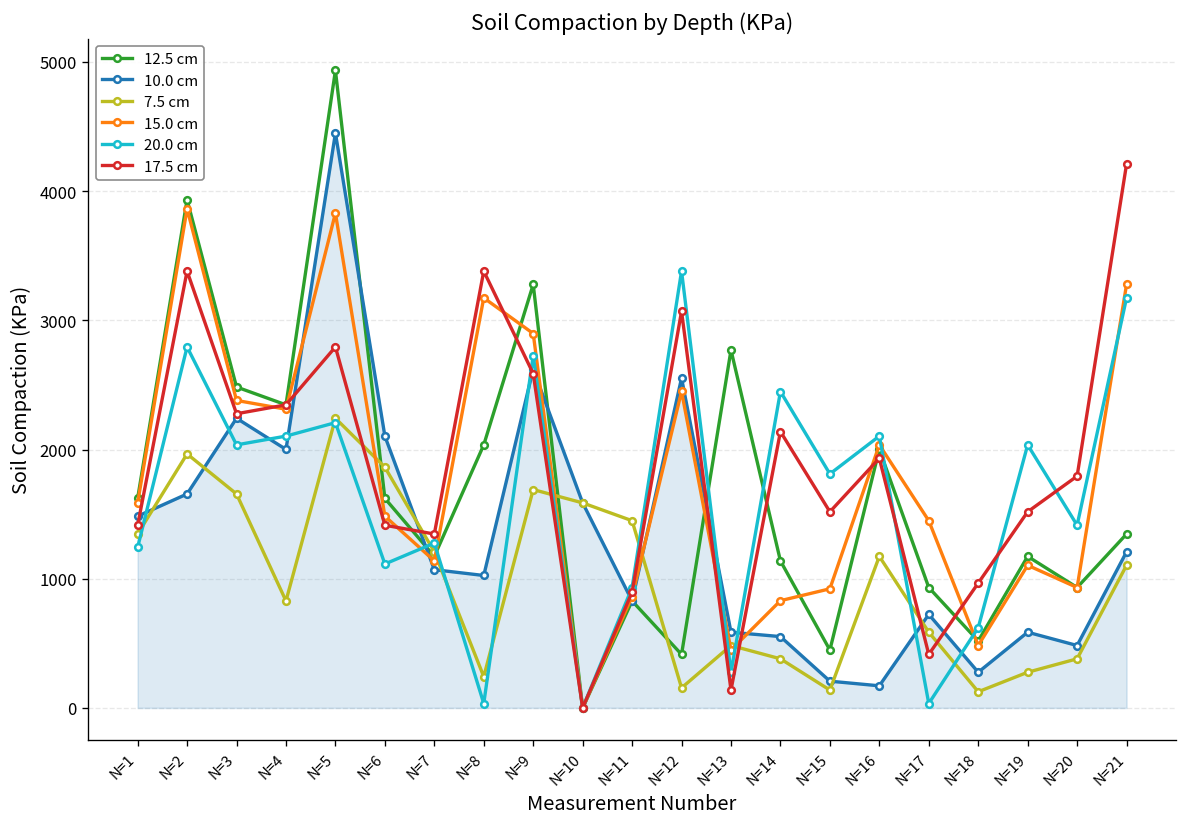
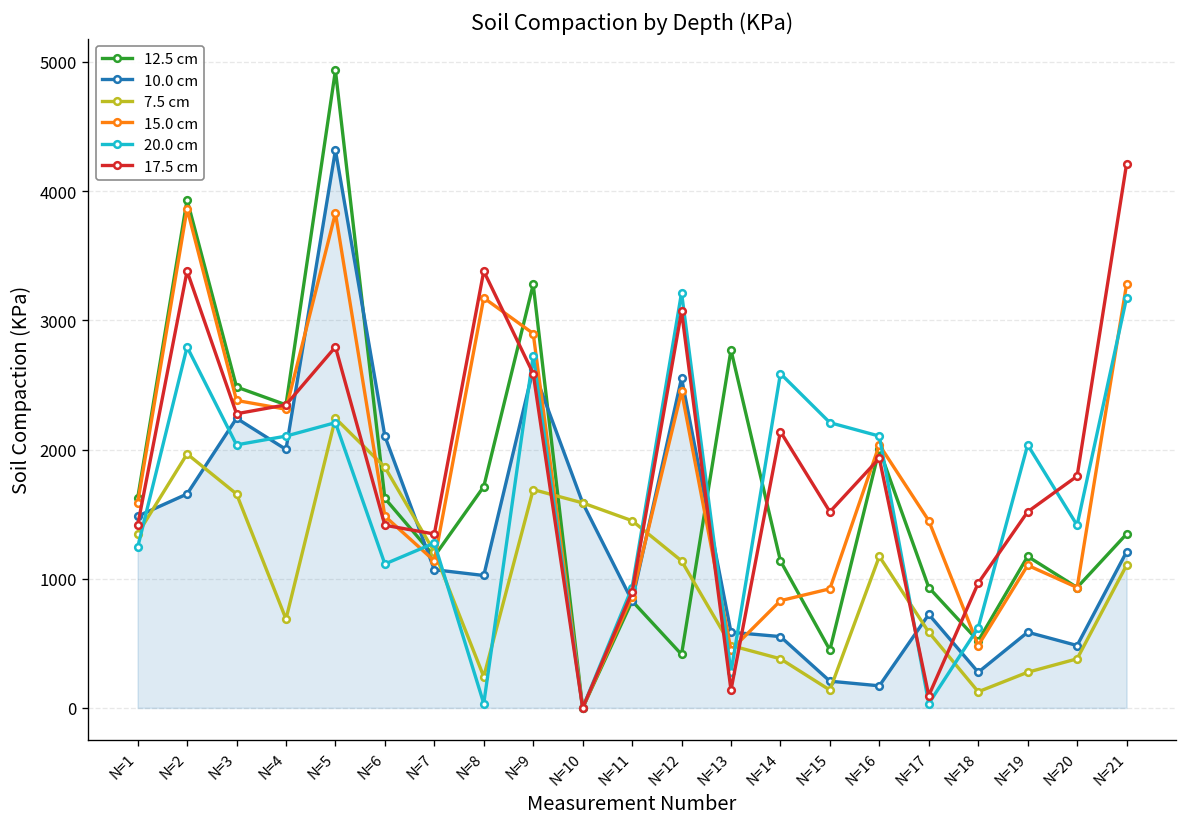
7.5 cm, N=4: 830 -> 690
10.0 cm, N=5: 4450 -> 4320
12.5 cm, N=8: 2040 -> 1710
7.5 cm, N=12: 160 -> 1140
20.0 cm, N=12: 3380 -> 3210
20.0 cm, N=14: 2450 -> 2590
20.0 cm, N=15: 1810 -> 2210
17.5 cm, N=17: 410 -> 100
